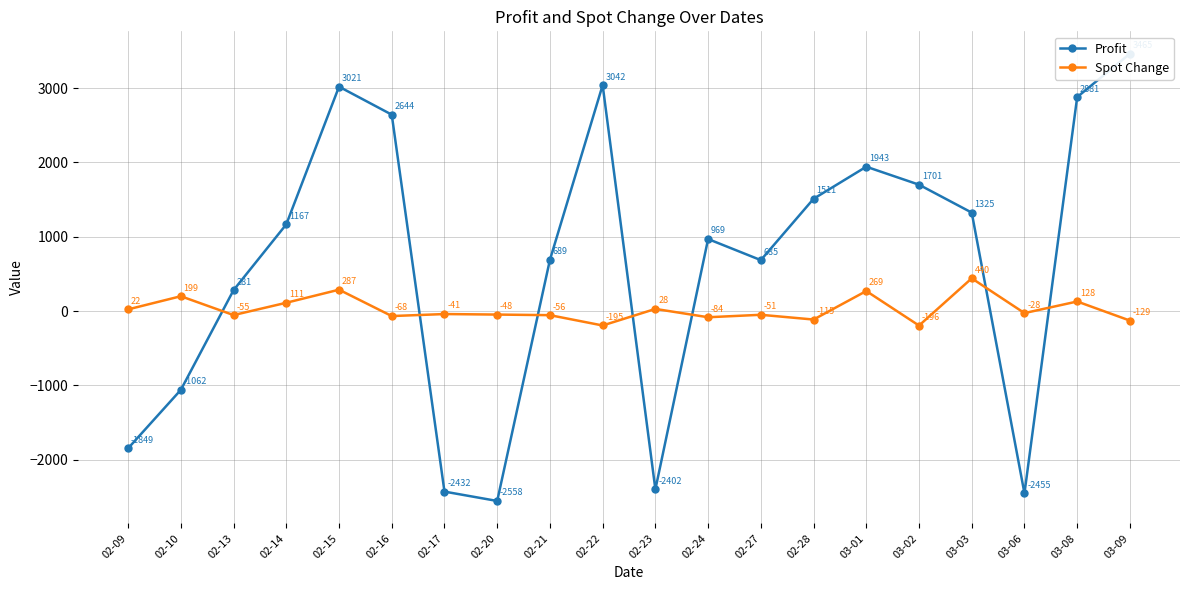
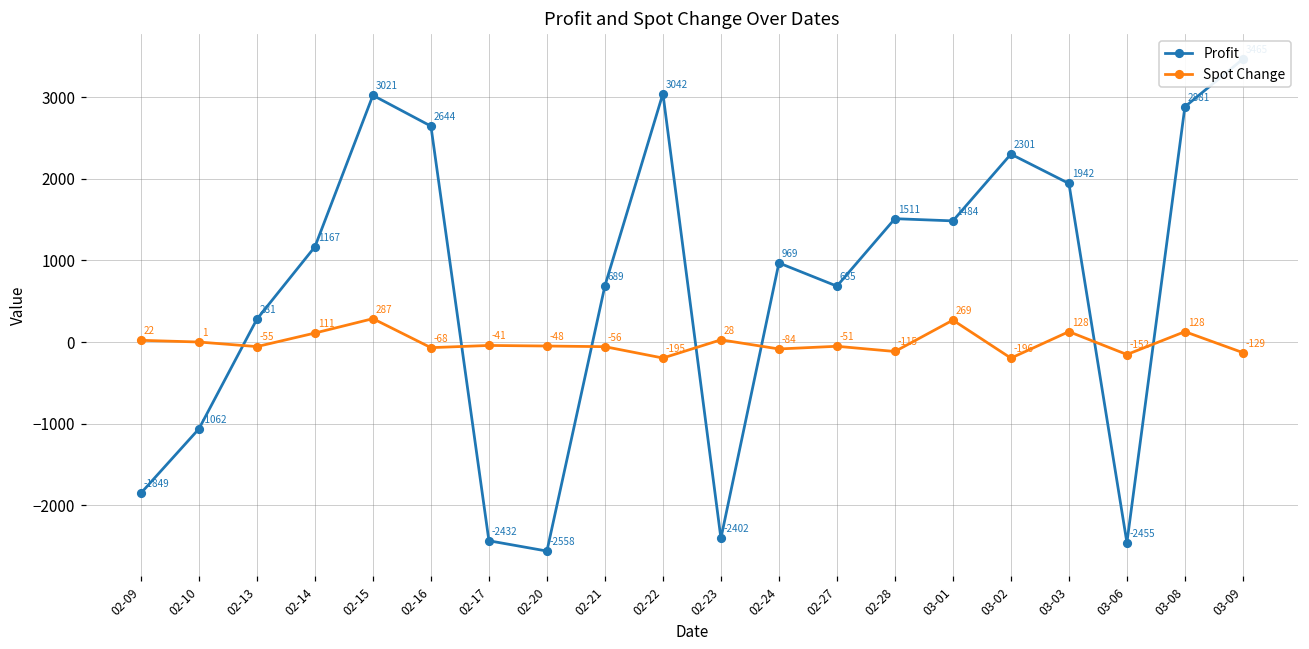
Spot Change, 02-10: 199 -> 1
Profit, 03-01: 1943 -> 1484
Profit, 03-02: 1701 -> 2301
Profit, 03-03: 1325 -> 1942
Spot Change, 03-03: 440 -> 128
Spot Change, 03-06: -28 -> -152
